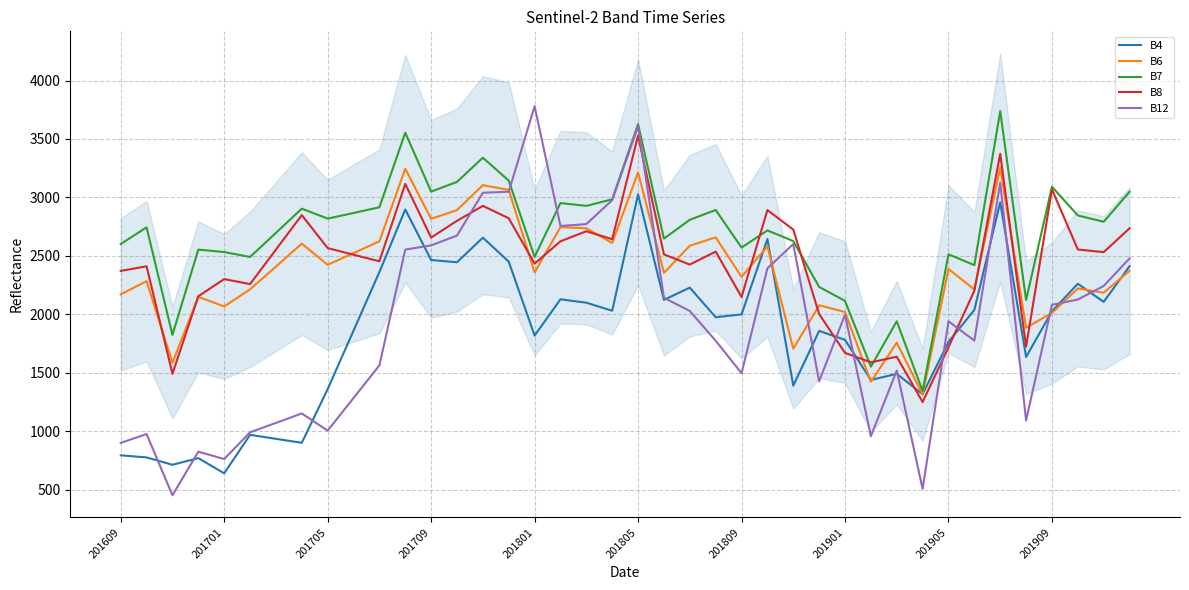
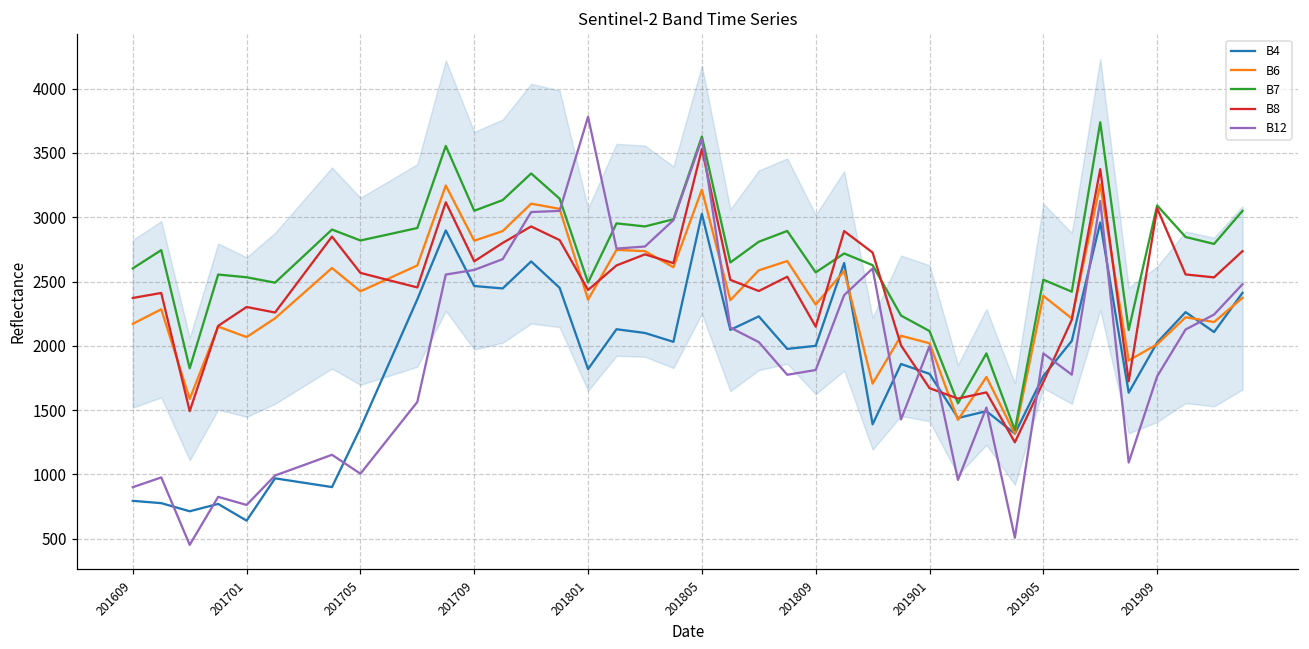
B12, 201809: 1500 -> 1810
B12, 201909: 2080 -> 1760
